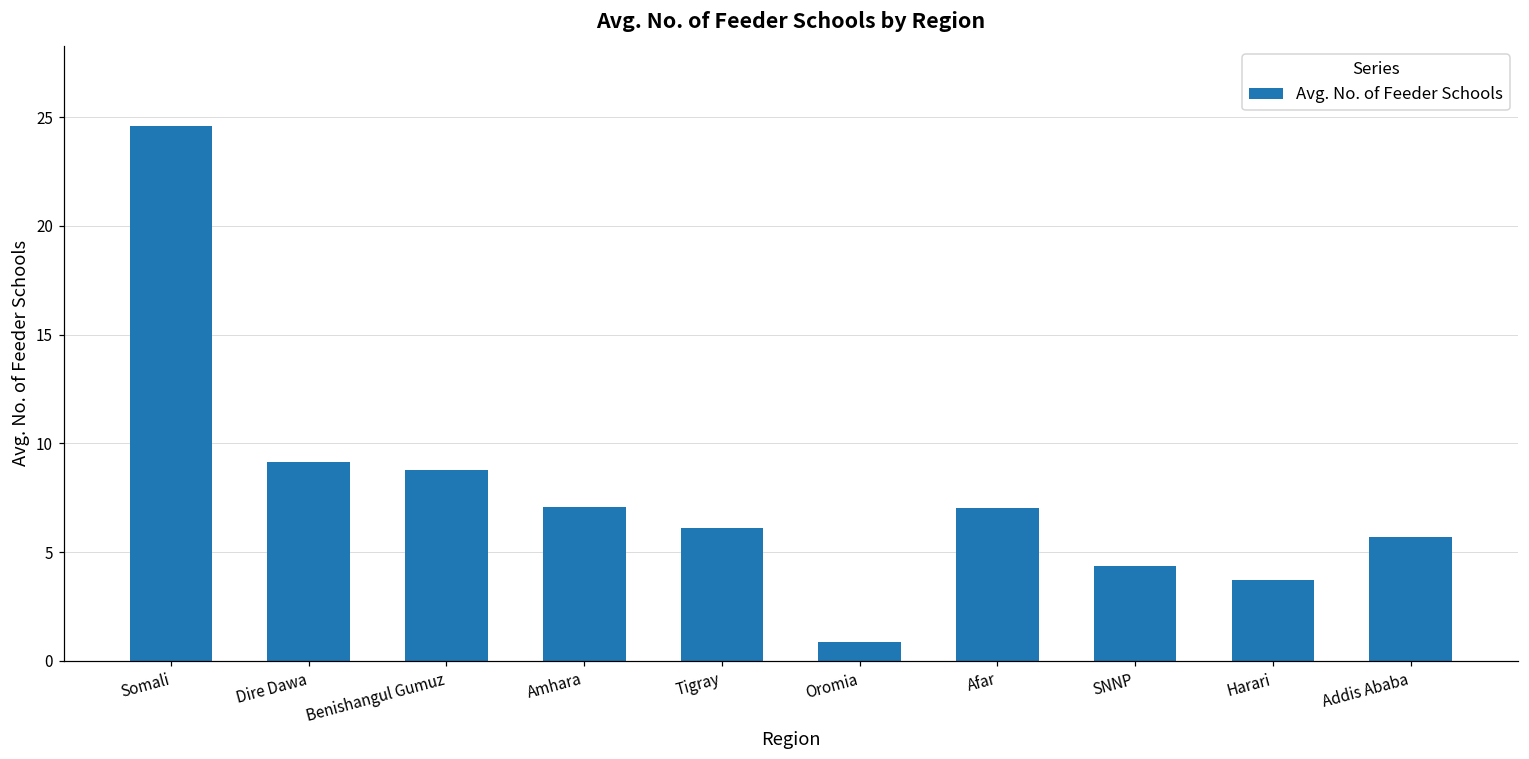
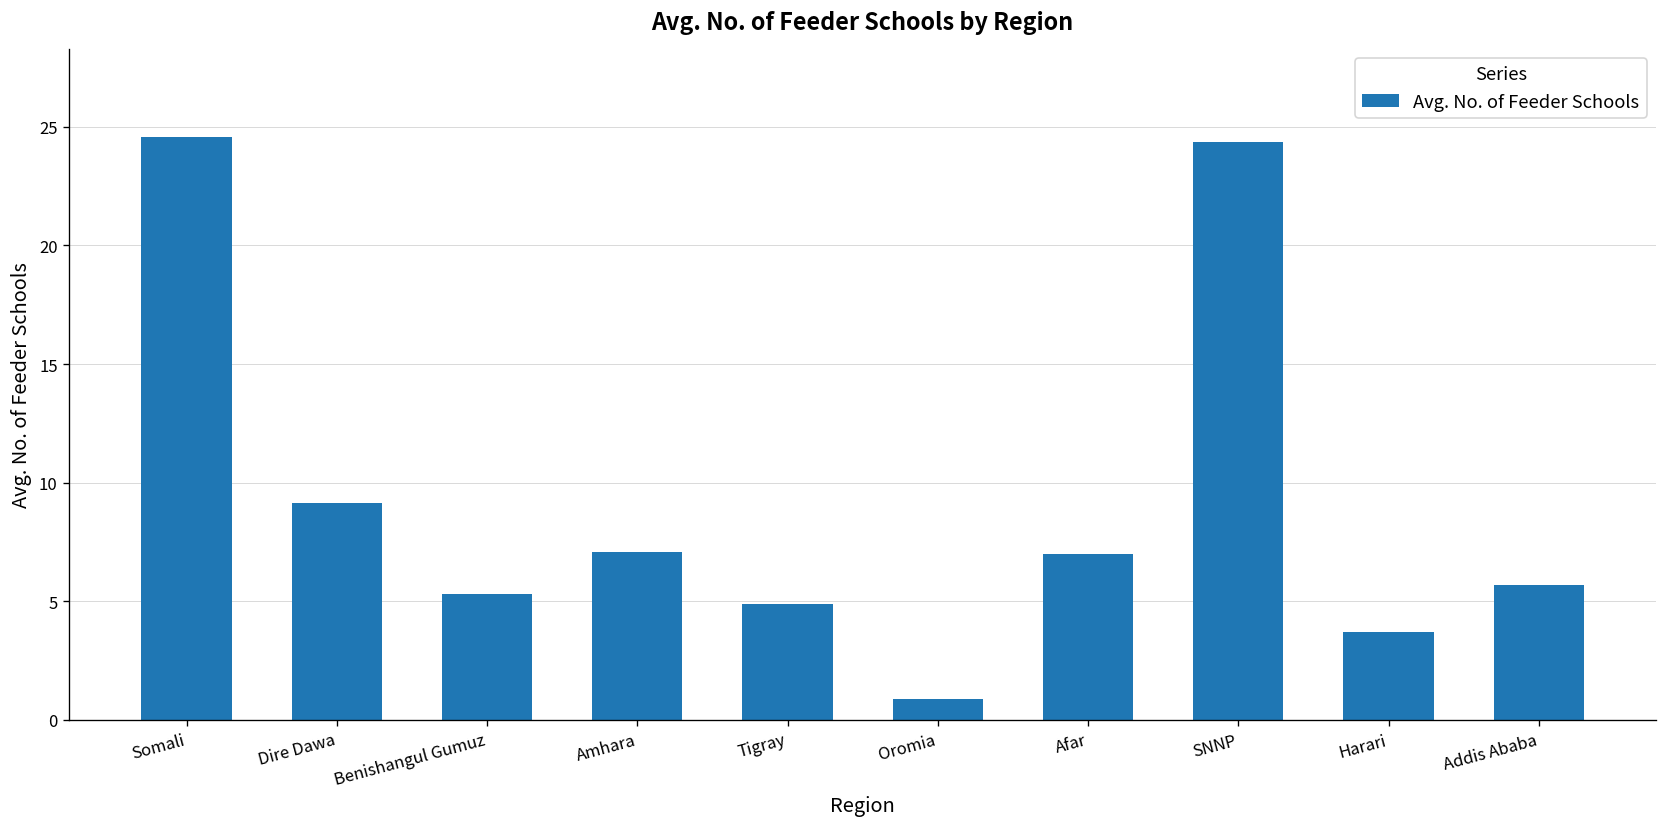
Benishangul Gumuz: 8.8 -> 5.3
Tigray: 6.1 -> 4.9
SNNP: 4.3 -> 24.4
